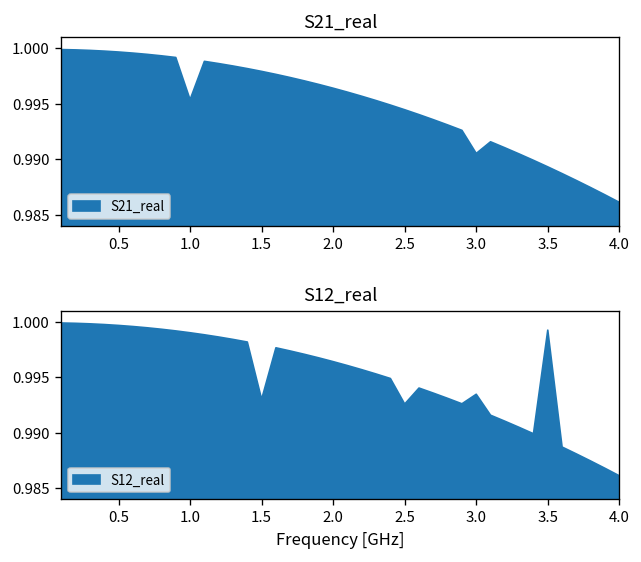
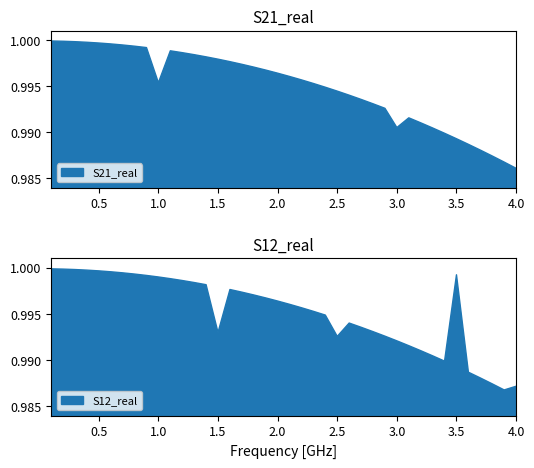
S12_real, 3.0: 0.993 -> 0.992
S12_real, 4.0: 0.986 -> 0.987
